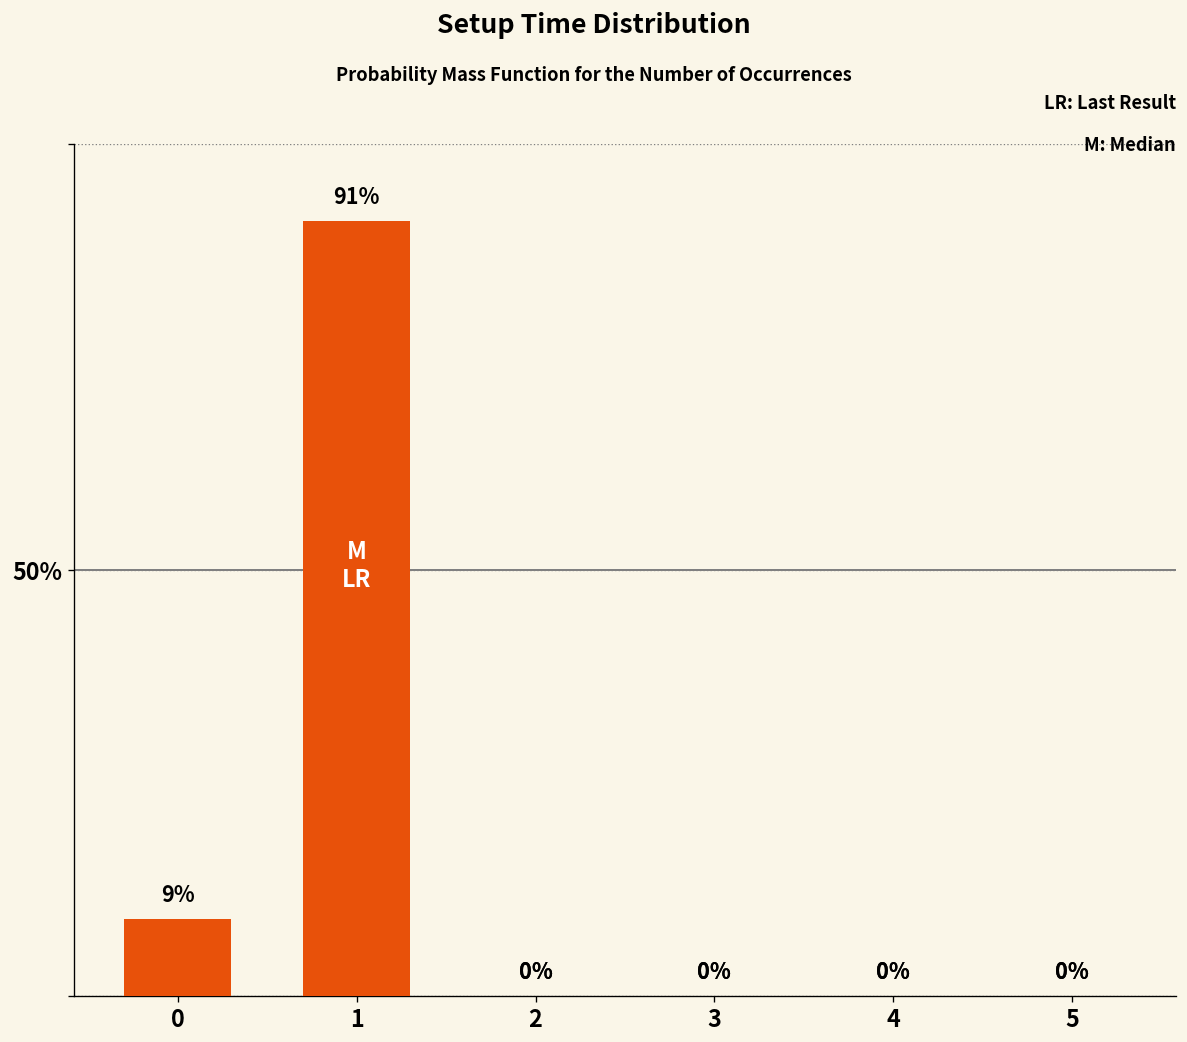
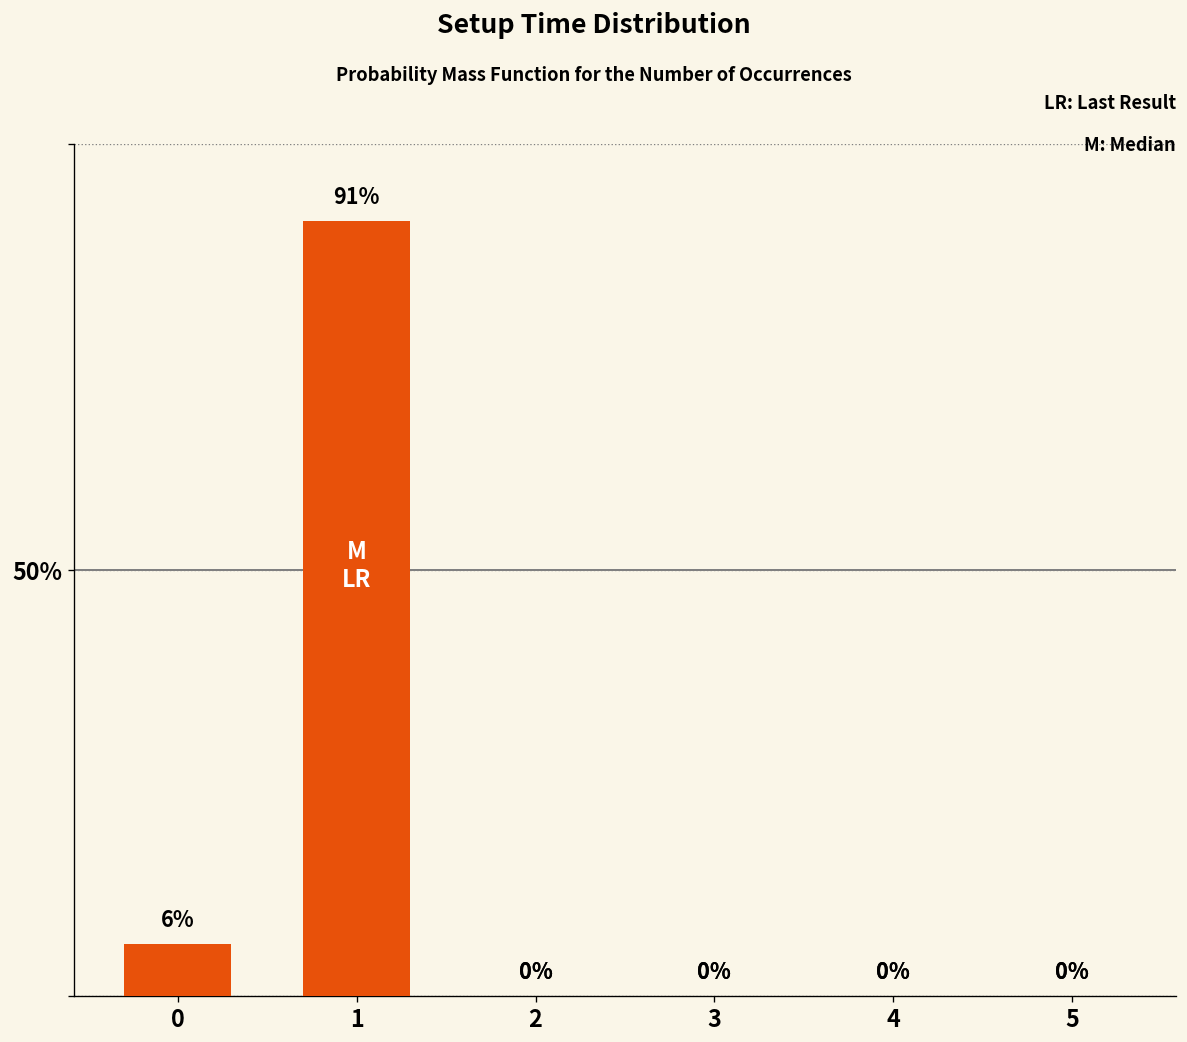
0: 9% -> 6%
